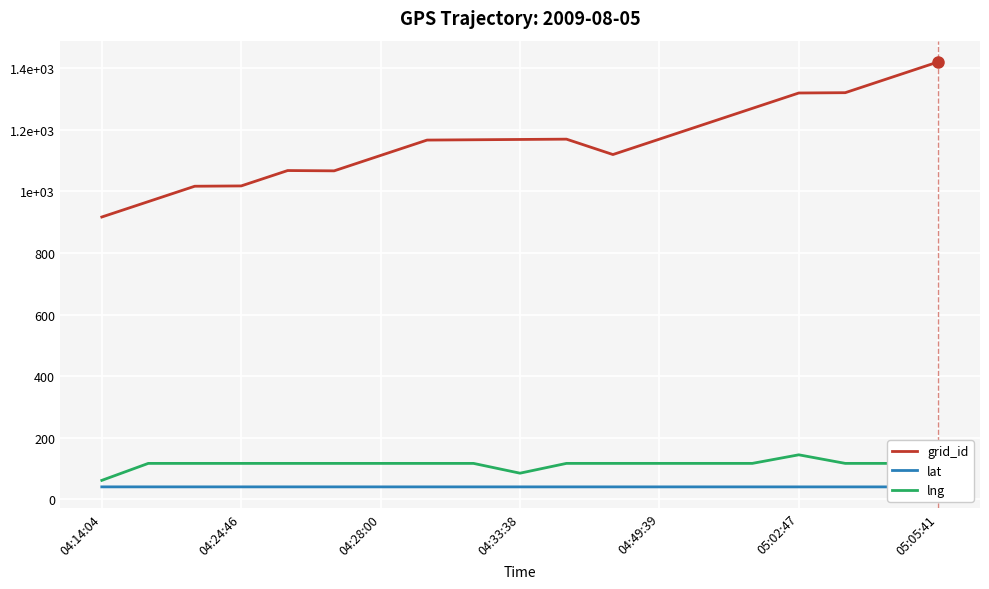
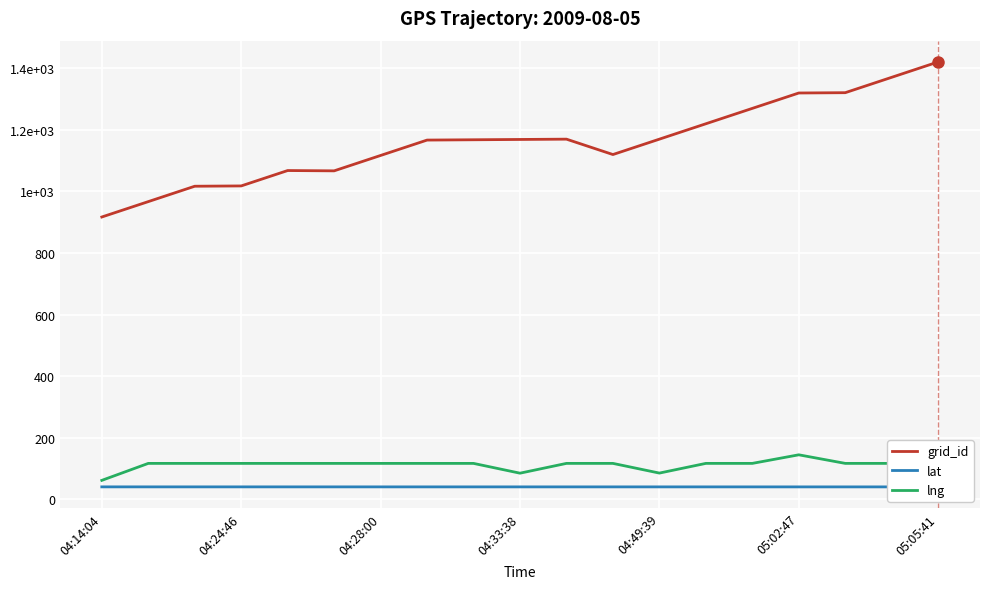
lng, 04:49:39: 120 -> 80
